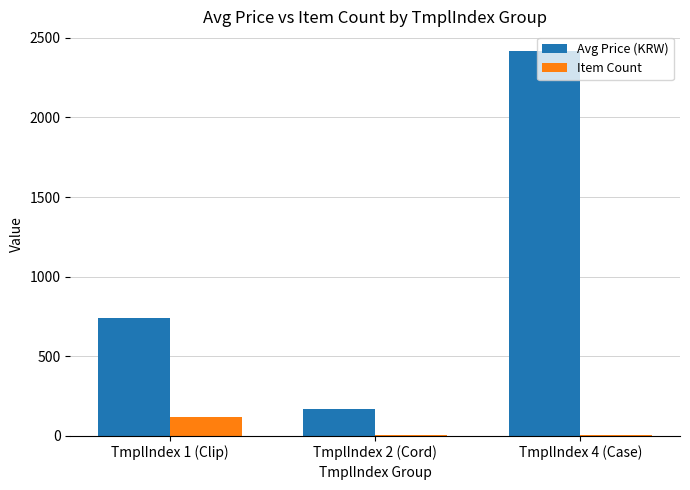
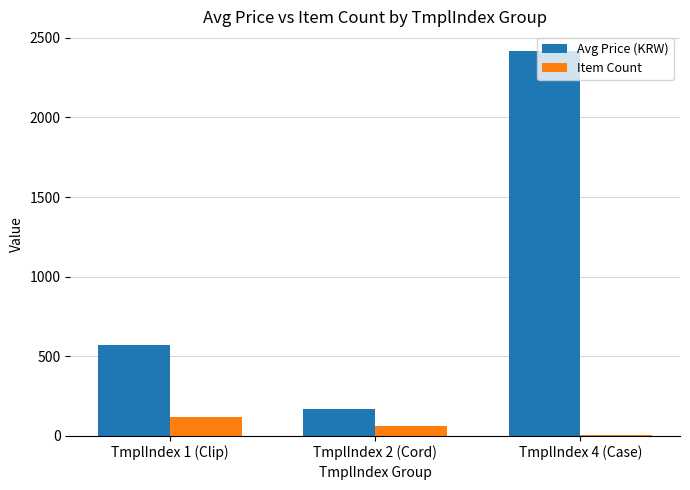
Avg Price (KRW), TmplIndex 1 (Clip): 740 -> 570
Item Count, TmplIndex 2 (Cord): 10 -> 60
